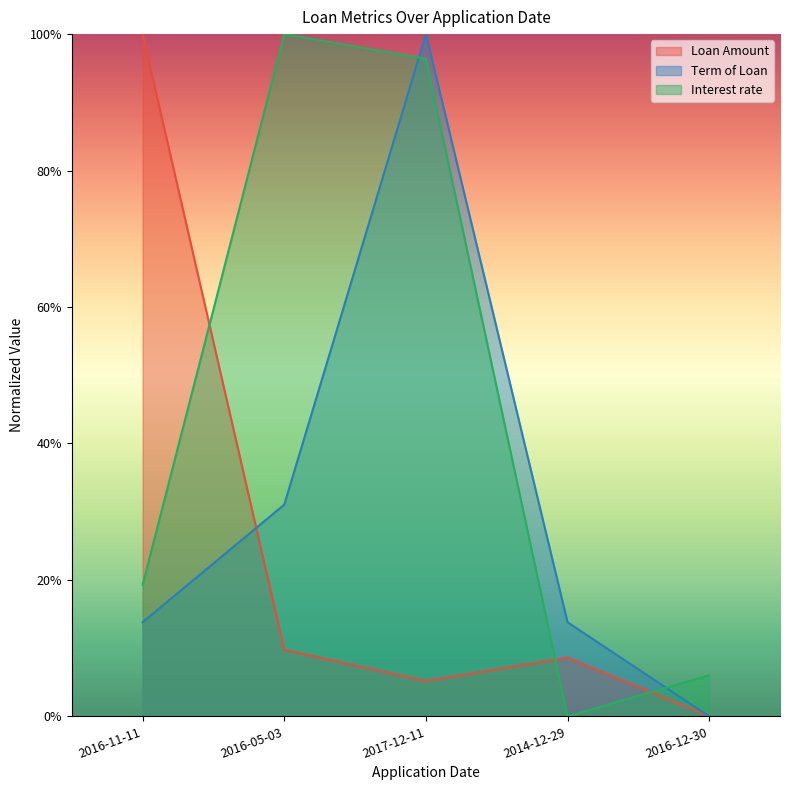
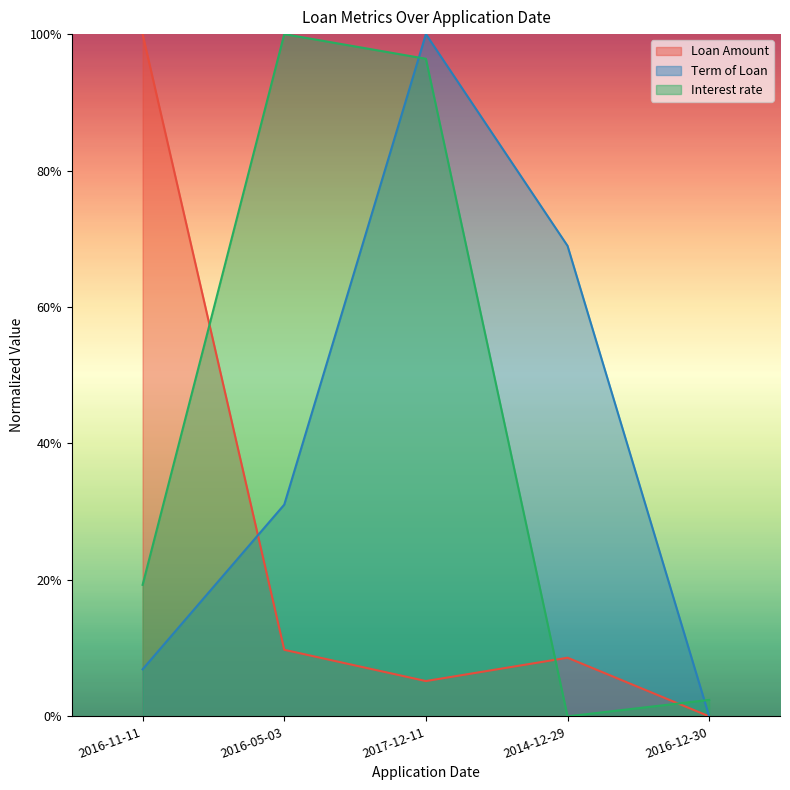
Term of Loan, 2016-11-11: 14% -> 7%
Term of Loan, 2014-12-29: 14% -> 69%
Interest rate, 2016-12-30: 6% -> 2%
